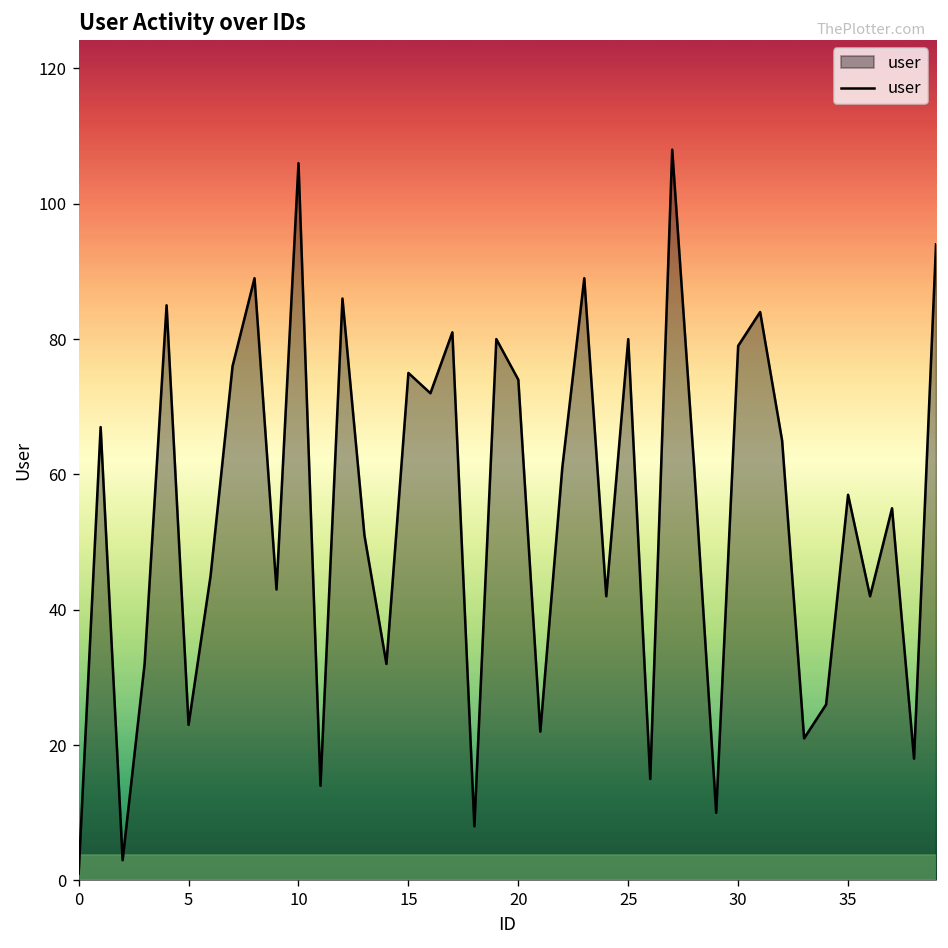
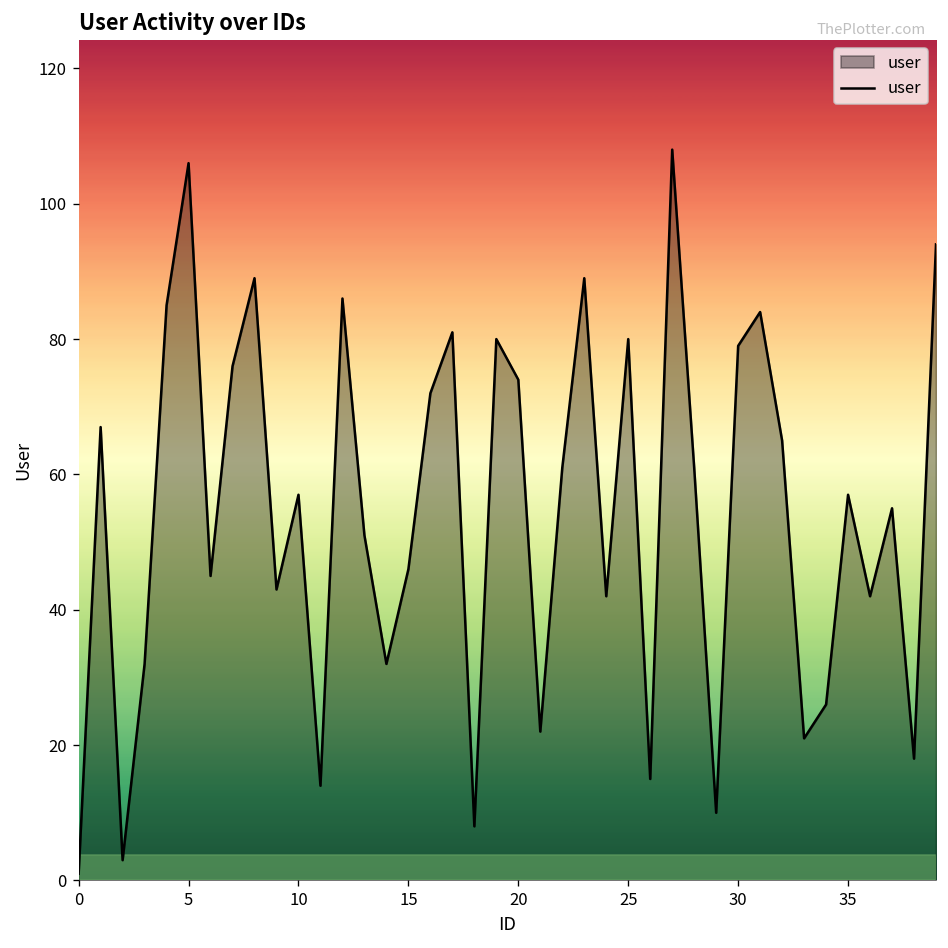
5: 23 -> 106
10: 106 -> 57
15: 75 -> 46
